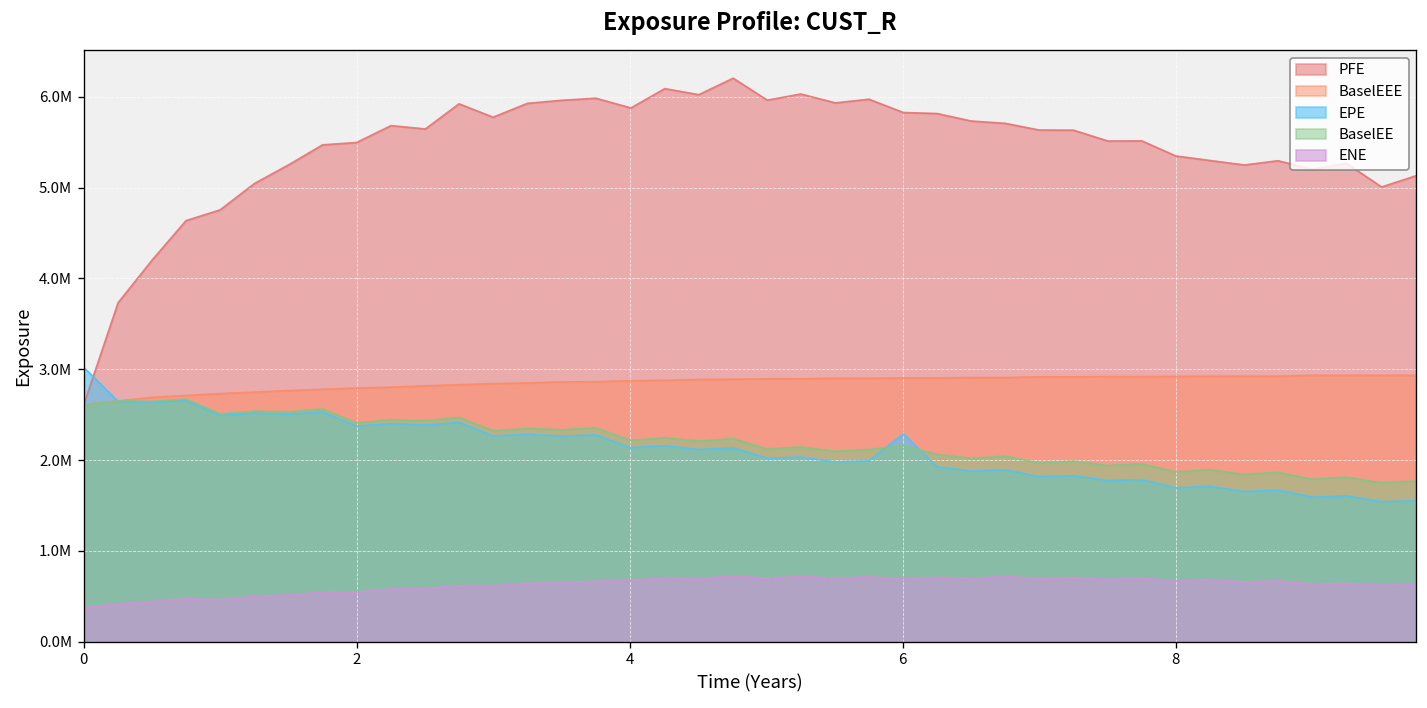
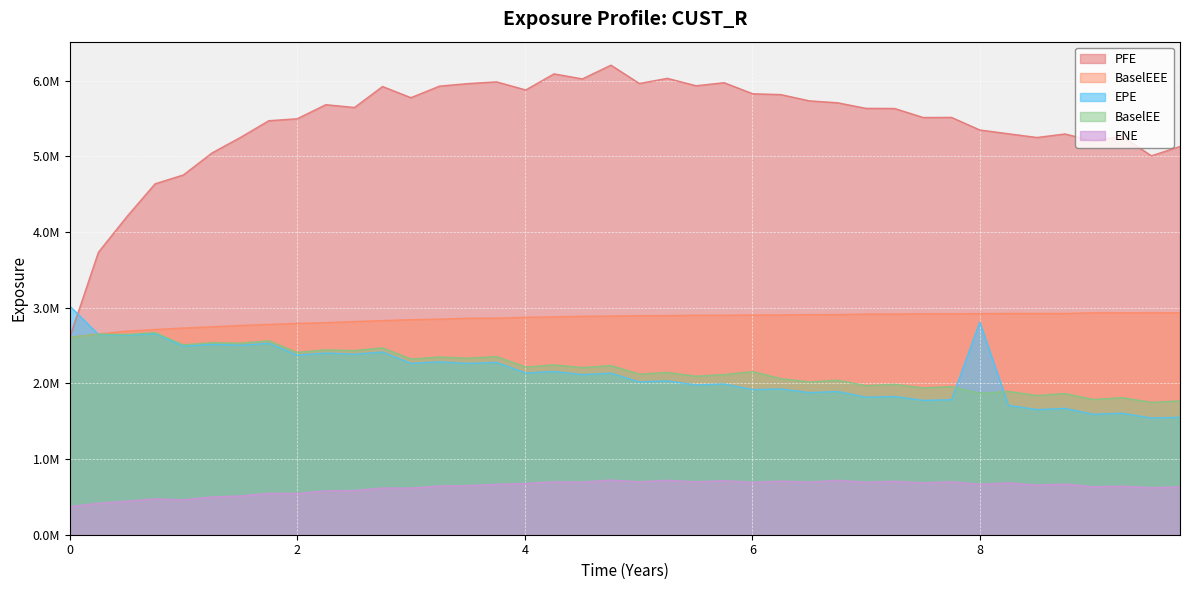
EPE, 6: 2300000 -> 1900000
EPE, 8: 1700000 -> 2800000
